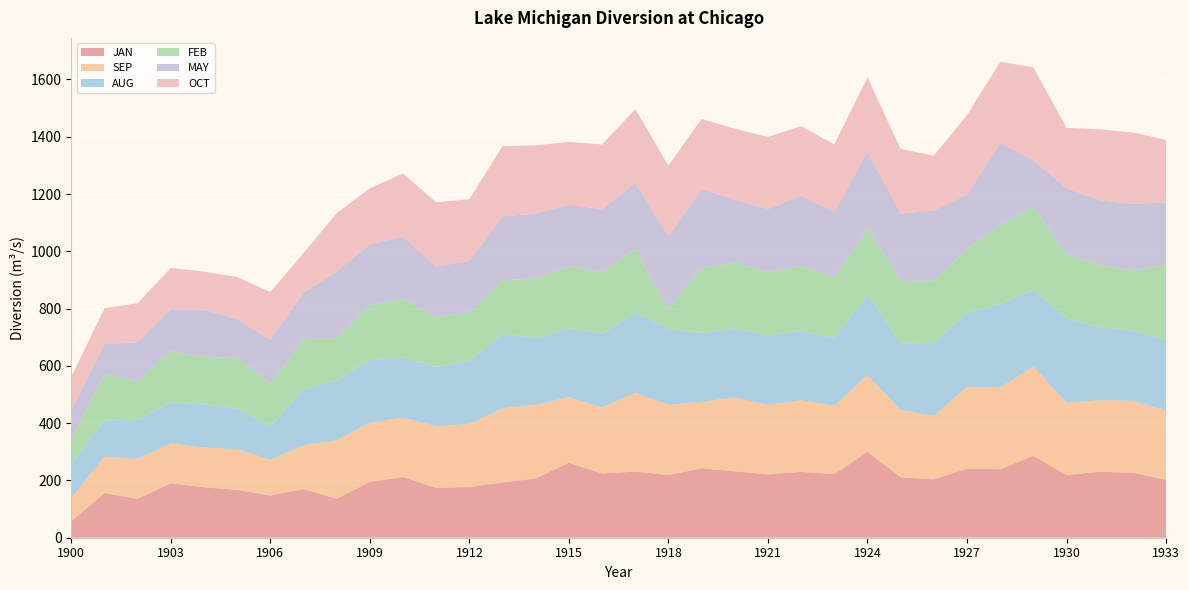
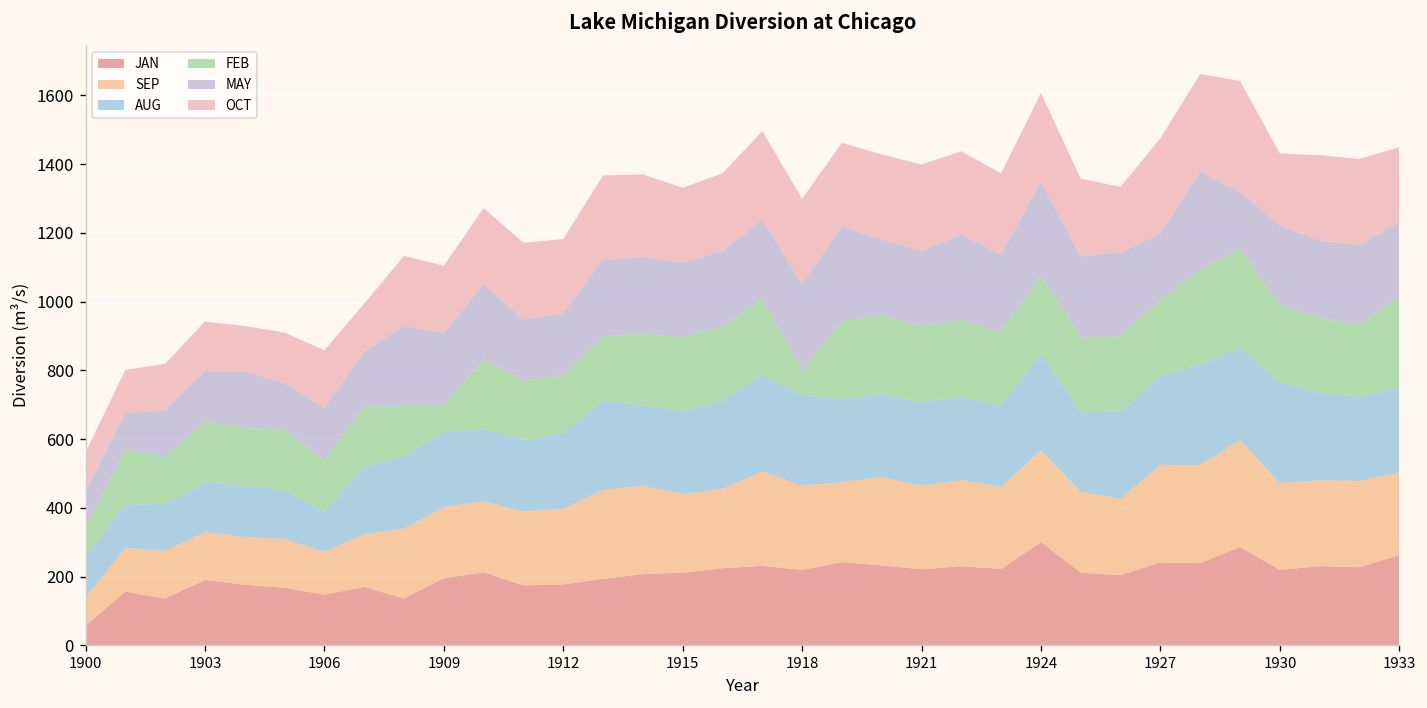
FEB, 1909: 190 -> 80
JAN, 1915: 260 -> 210
JAN, 1933: 200 -> 260
